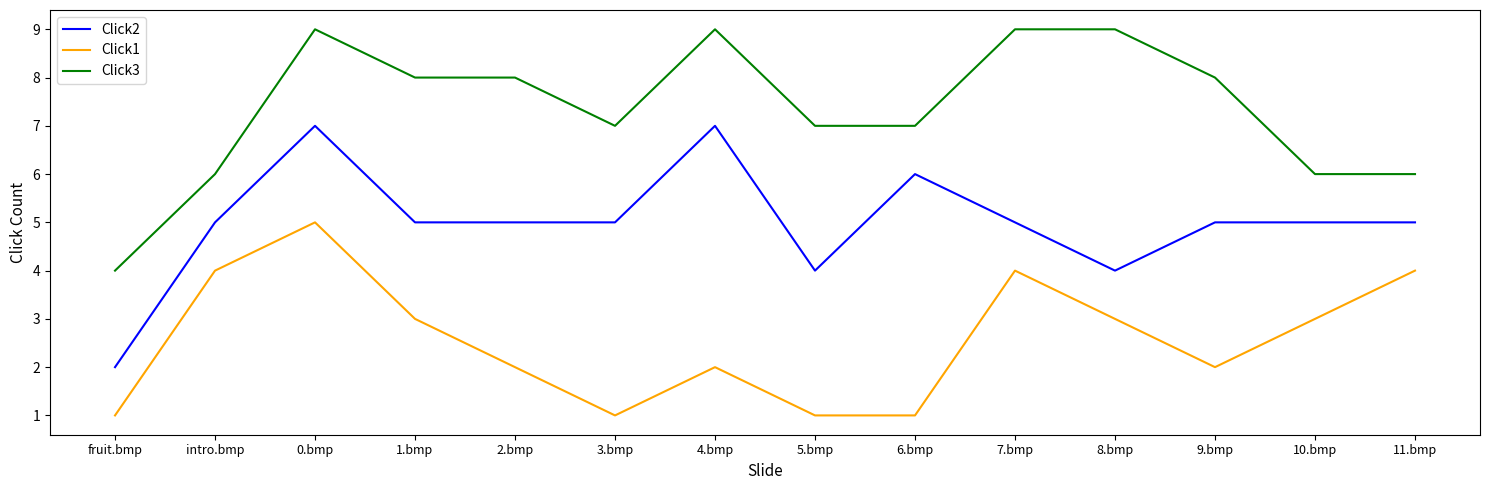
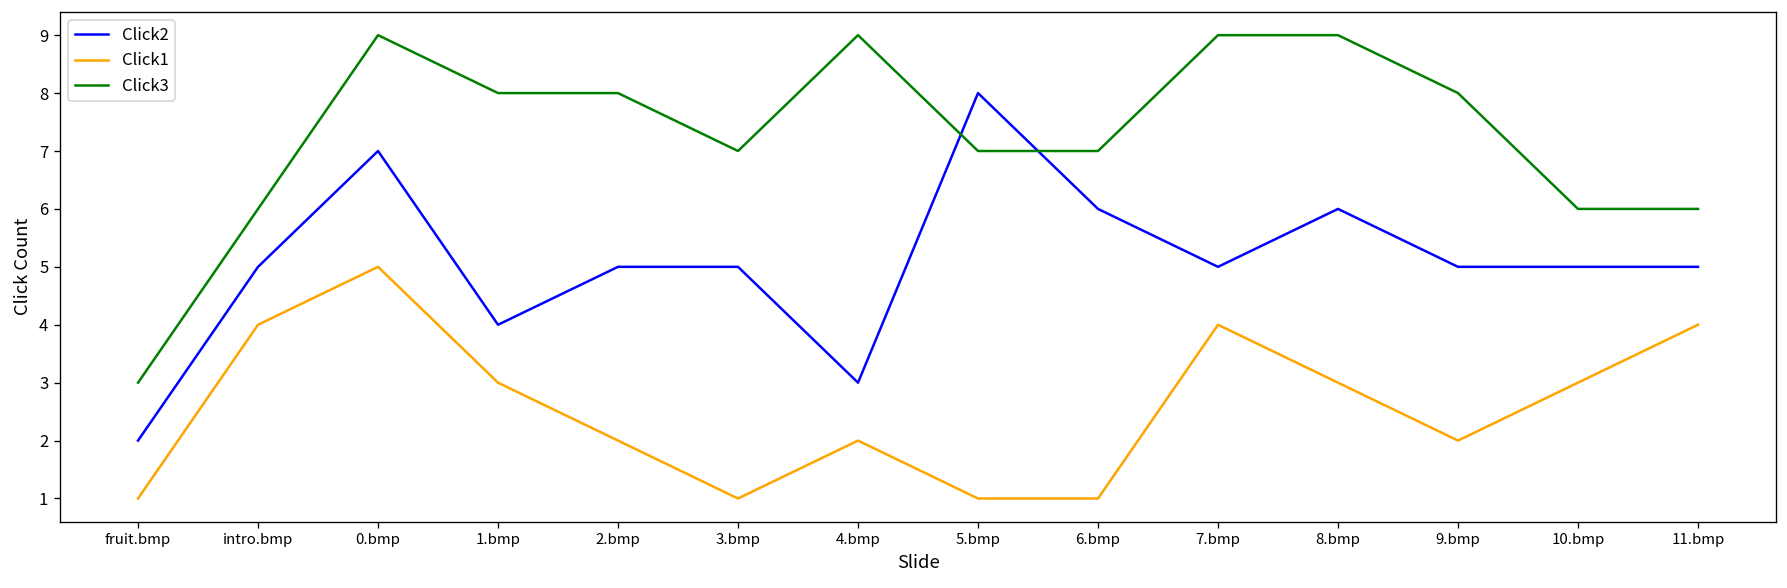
Click3, fruit.bmp: 4 -> 3
Click2, 1.bmp: 5 -> 4
Click2, 4.bmp: 7 -> 3
Click2, 5.bmp: 4 -> 8
Click2, 8.bmp: 4 -> 6
